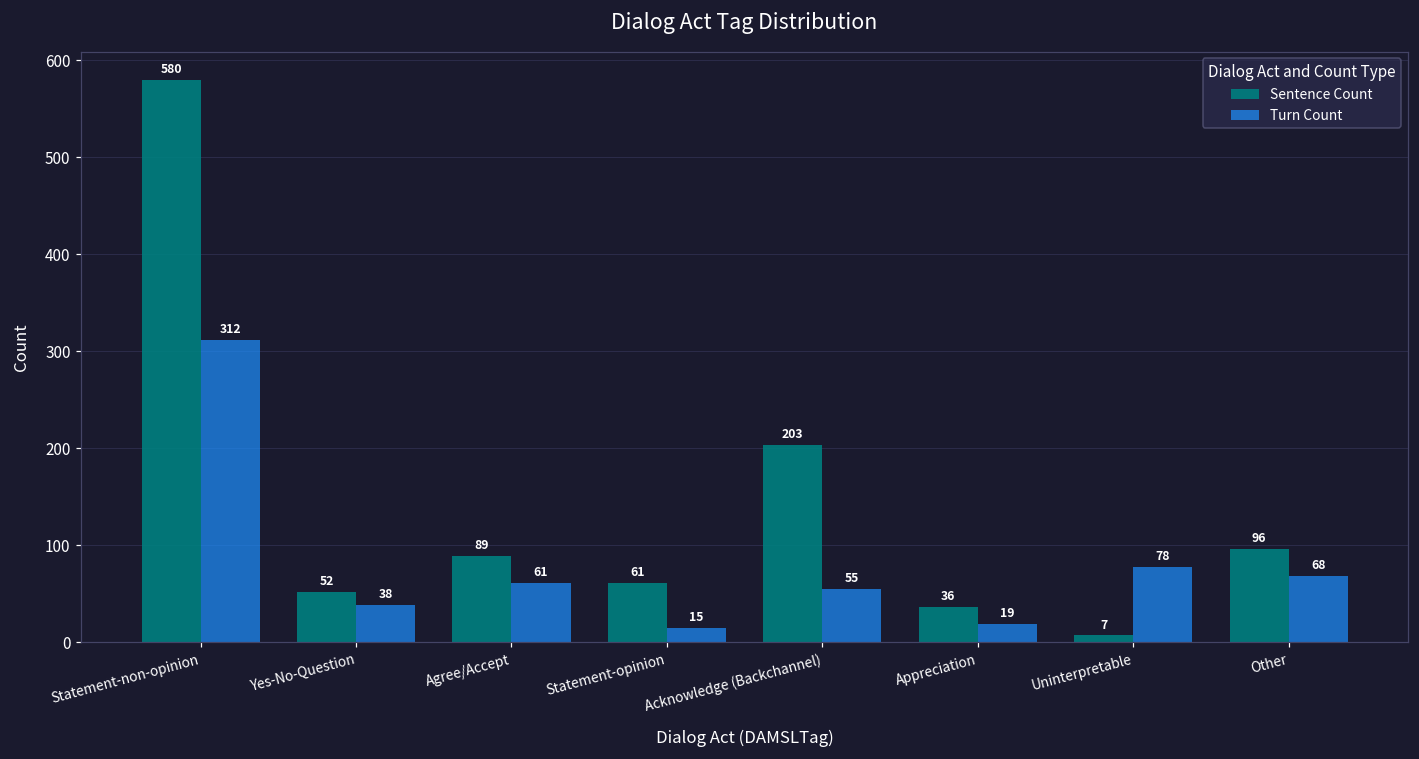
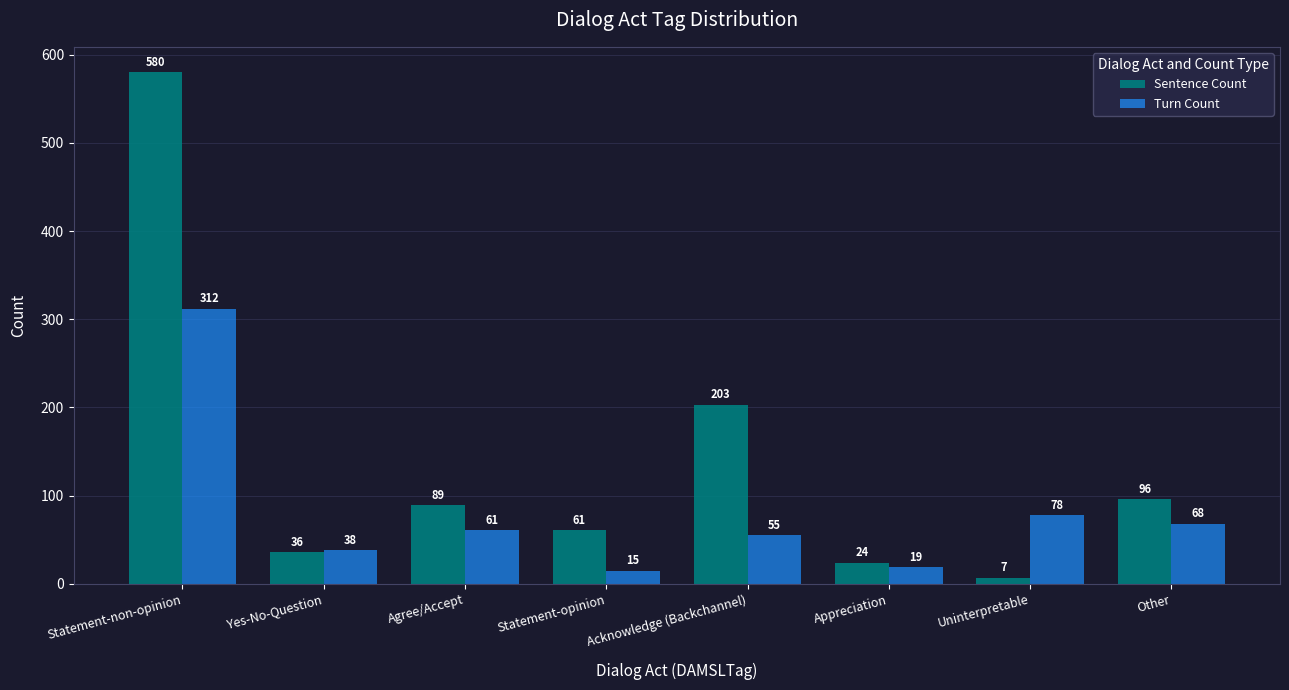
Sentence Count, Yes-No-Question: 52 -> 36
Sentence Count, Appreciation: 36 -> 24
